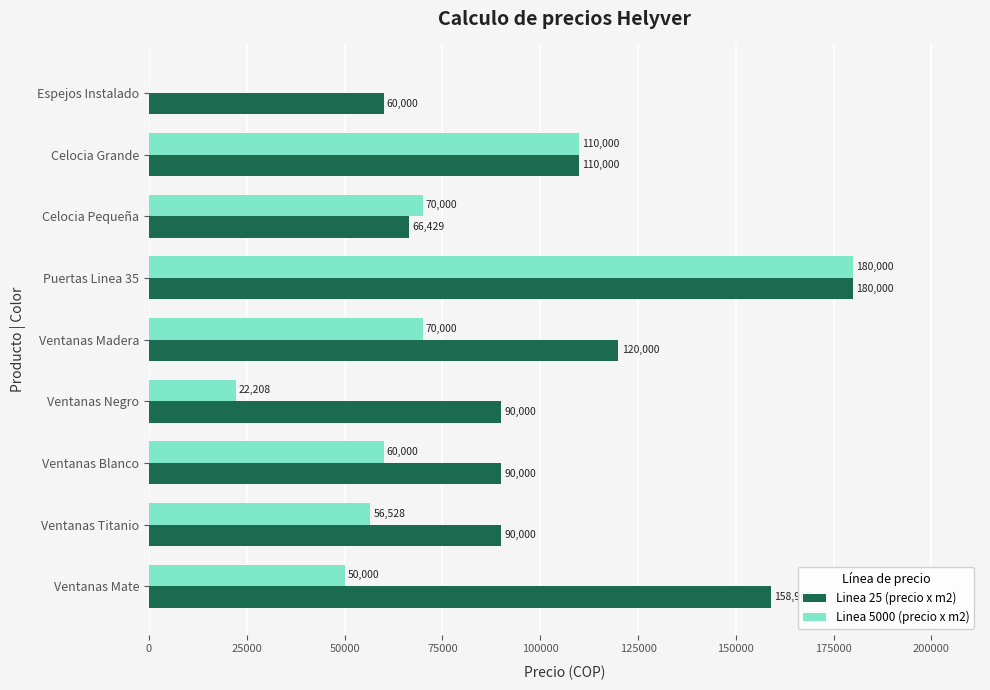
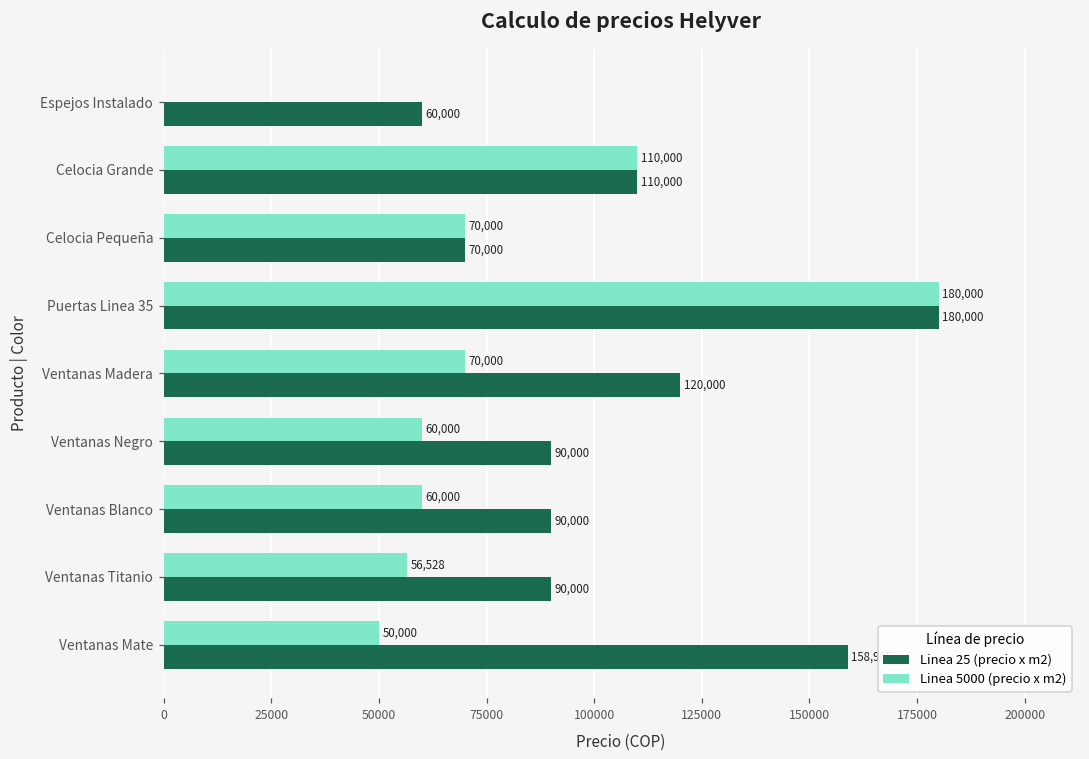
Linea 25 (precio x m2), Celocia Pequeña: 66,429 -> 70,000
Linea 5000 (precio x m2), Ventanas Negro: 22,208 -> 60,000
